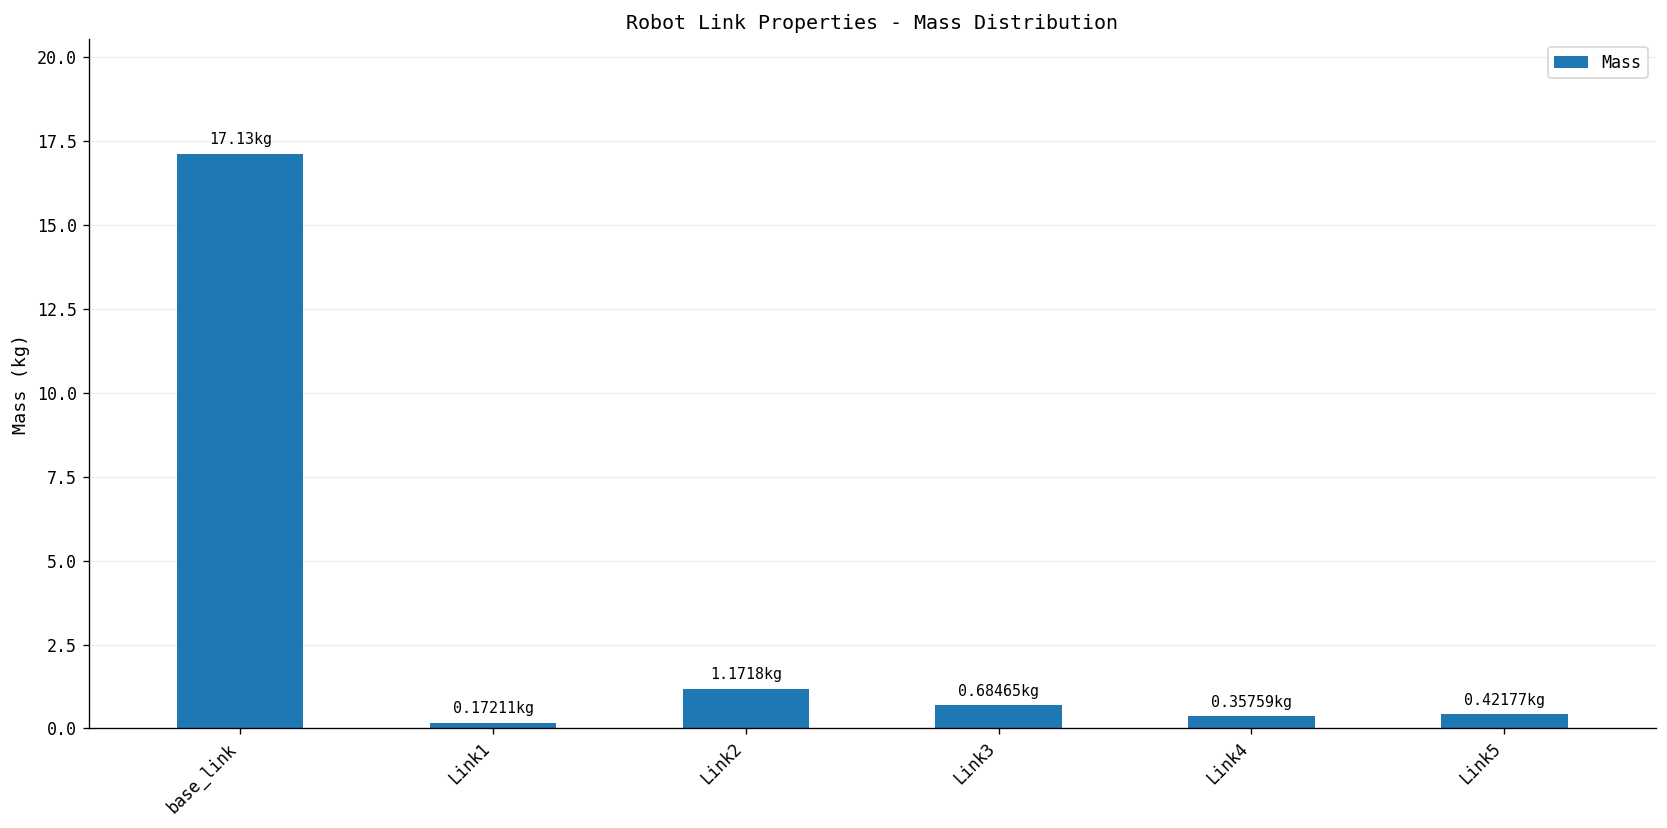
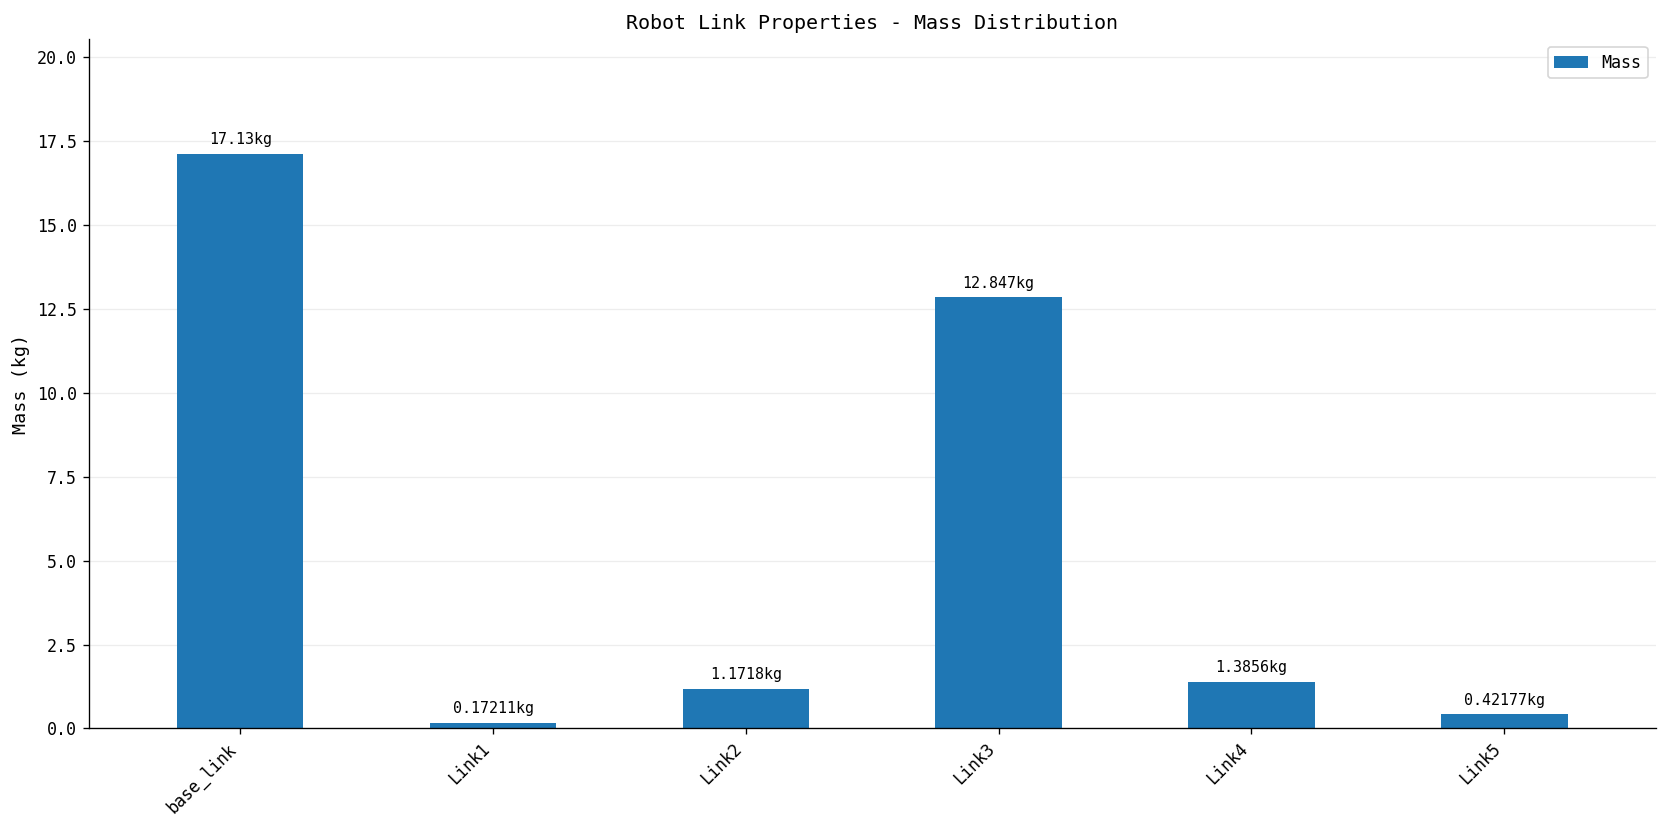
Link3: 0.68465 -> 12.847
Link4: 0.35759 -> 1.3856
